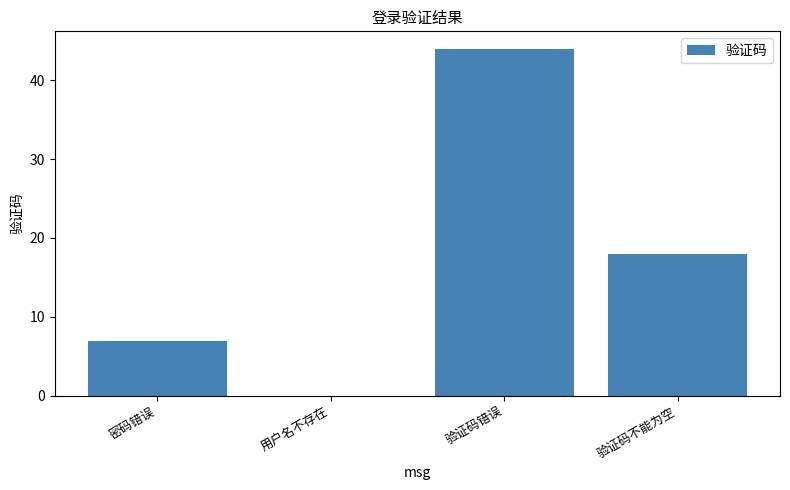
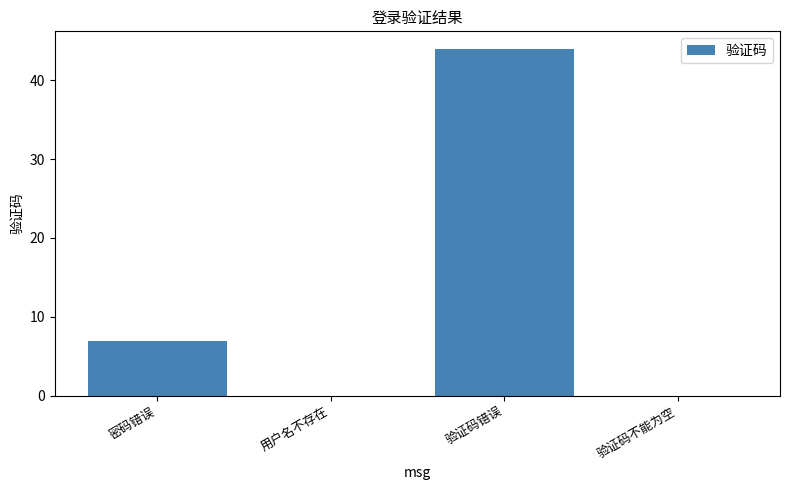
验证码不能为空: 18 -> 0
